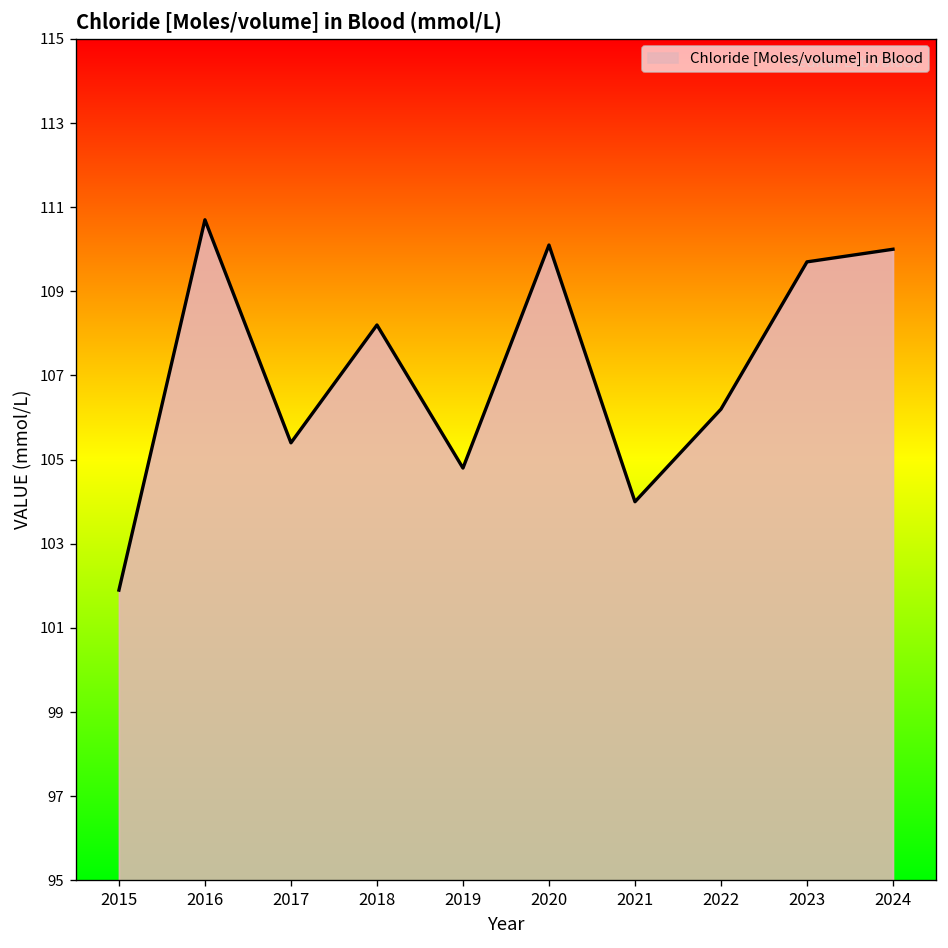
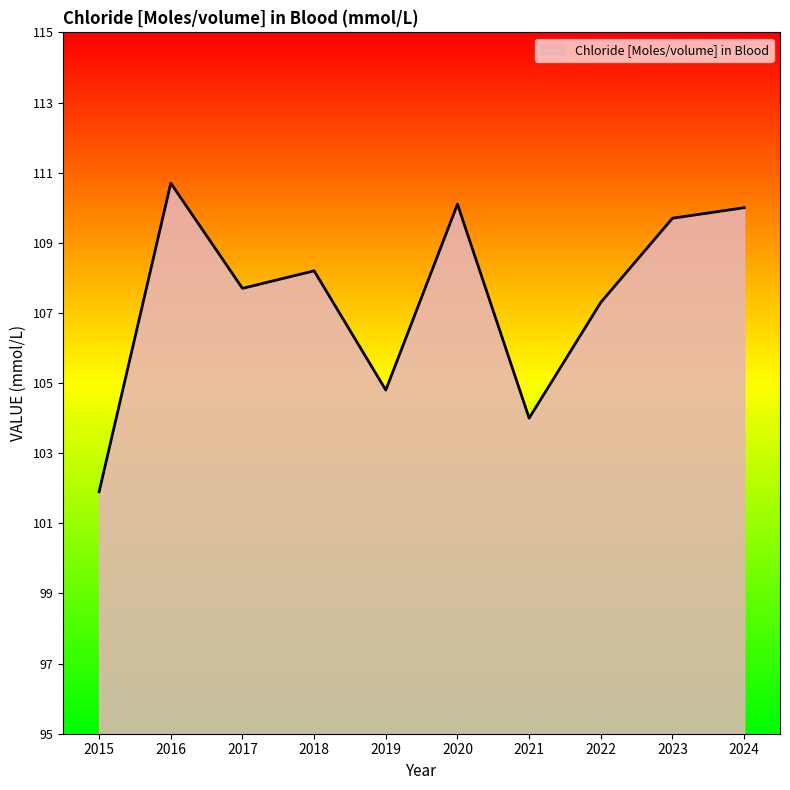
2017: 105.4 -> 107.7
2022: 106.2 -> 107.3
